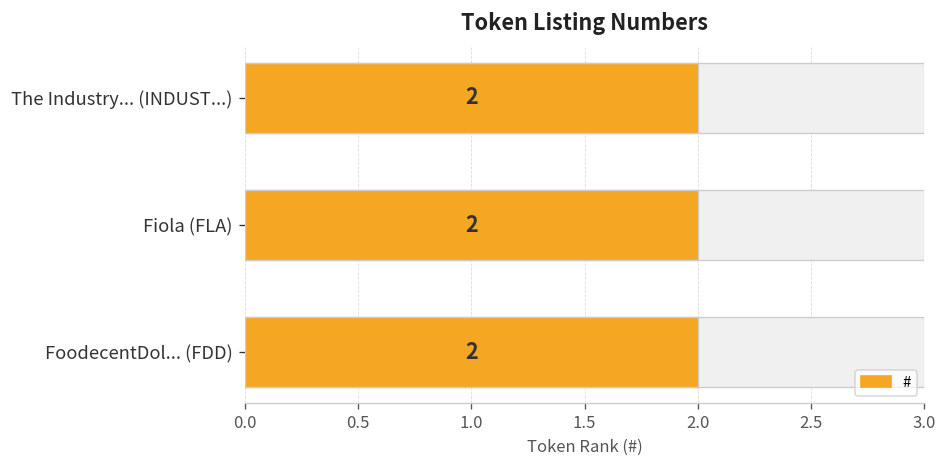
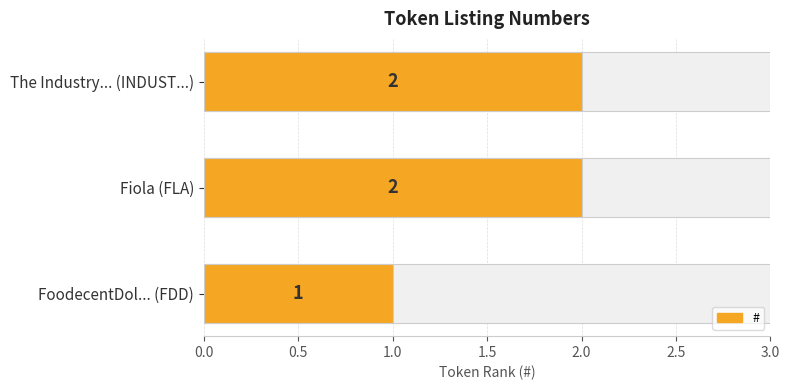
#, FoodecentDol... (FDD): 2 -> 1
